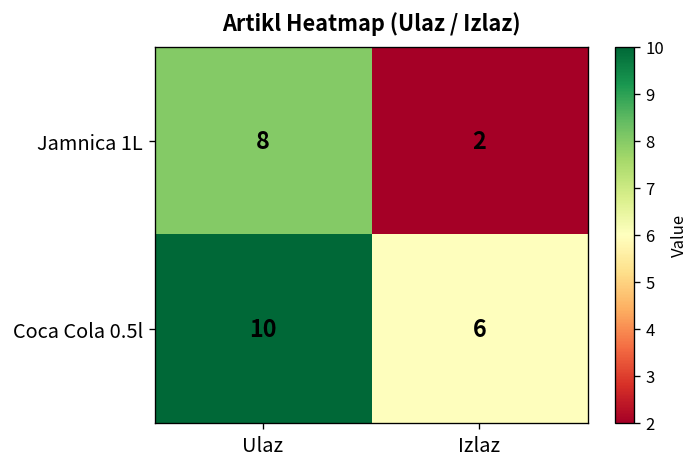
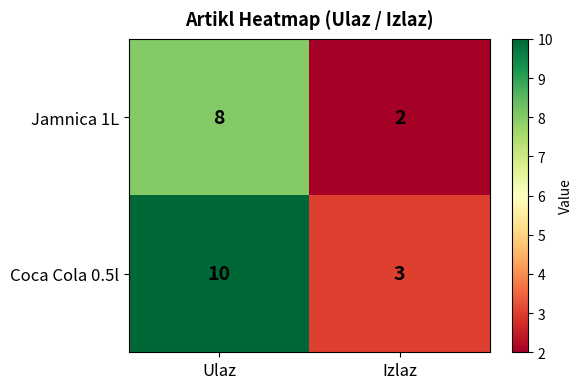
Coca Cola 0.5l, Izlaz: 6 -> 3
